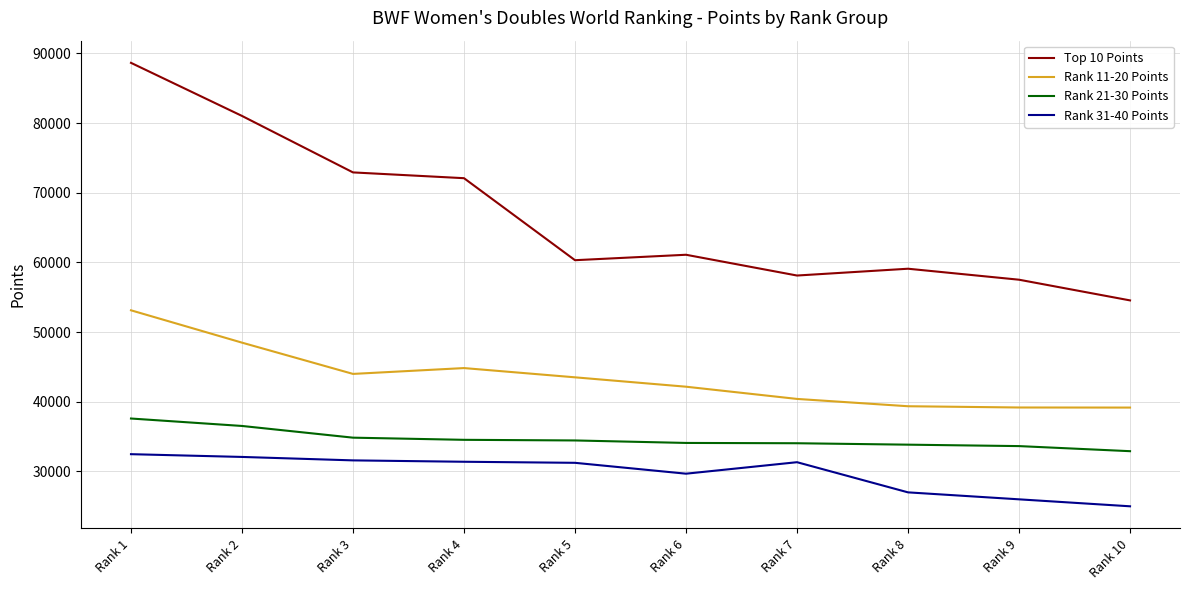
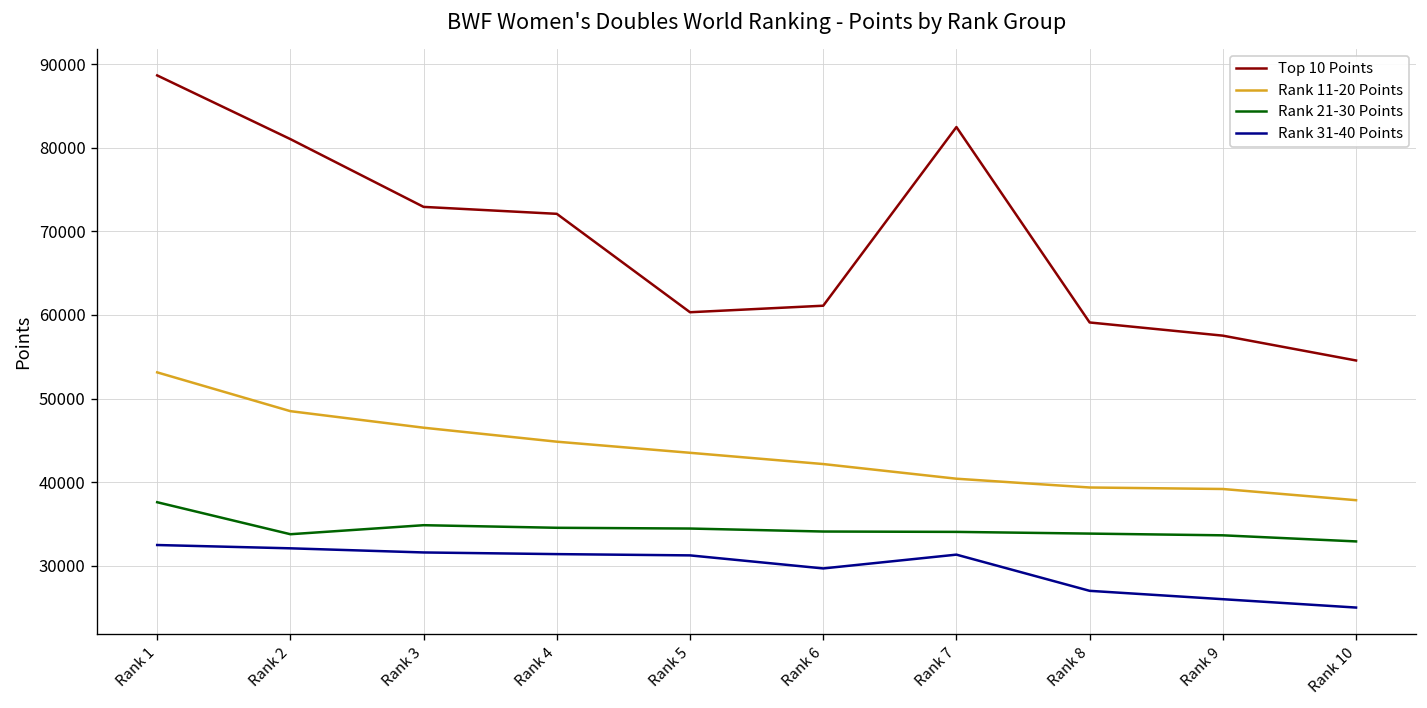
Rank 21-30 Points, Rank 2: 37000 -> 34000
Rank 11-20 Points, Rank 3: 44000 -> 47000
Top 10 Points, Rank 7: 58000 -> 82000
Rank 11-20 Points, Rank 10: 39000 -> 38000
